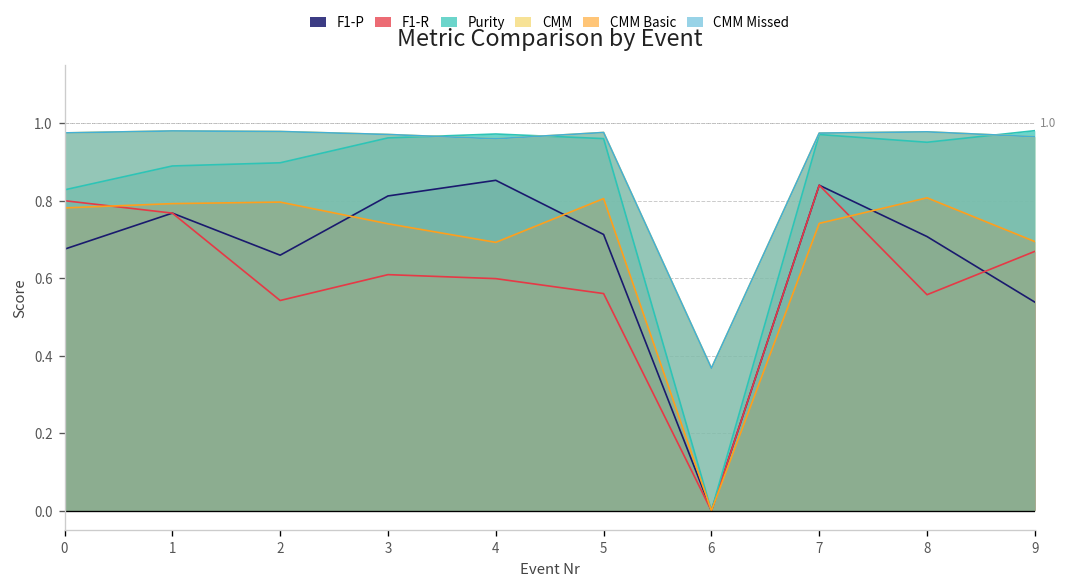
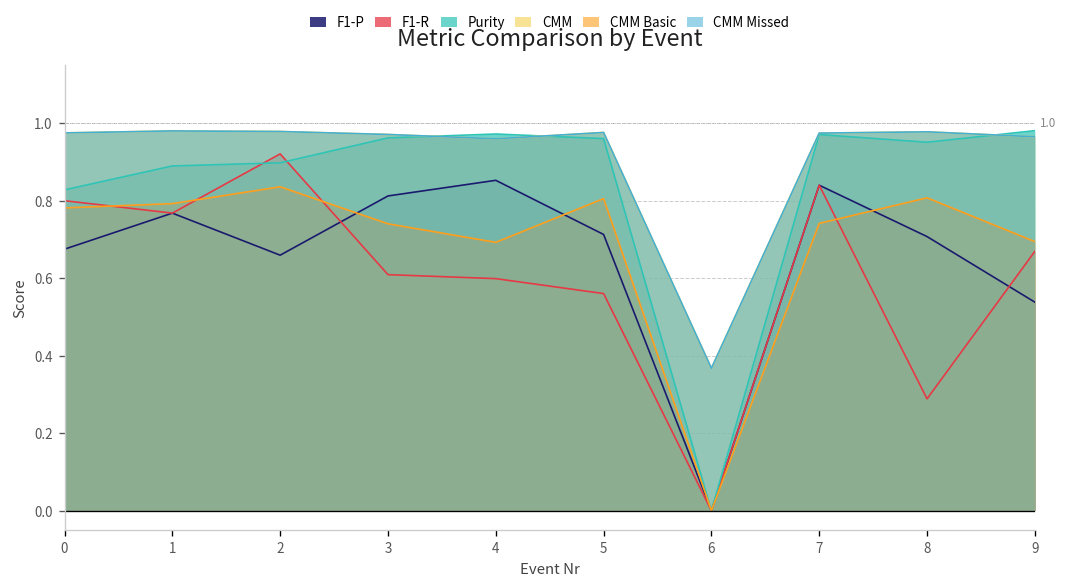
F1-R, 2: 0.54 -> 0.92
CMM Basic, 2: 0.80 -> 0.84
F1-R, 8: 0.56 -> 0.29
